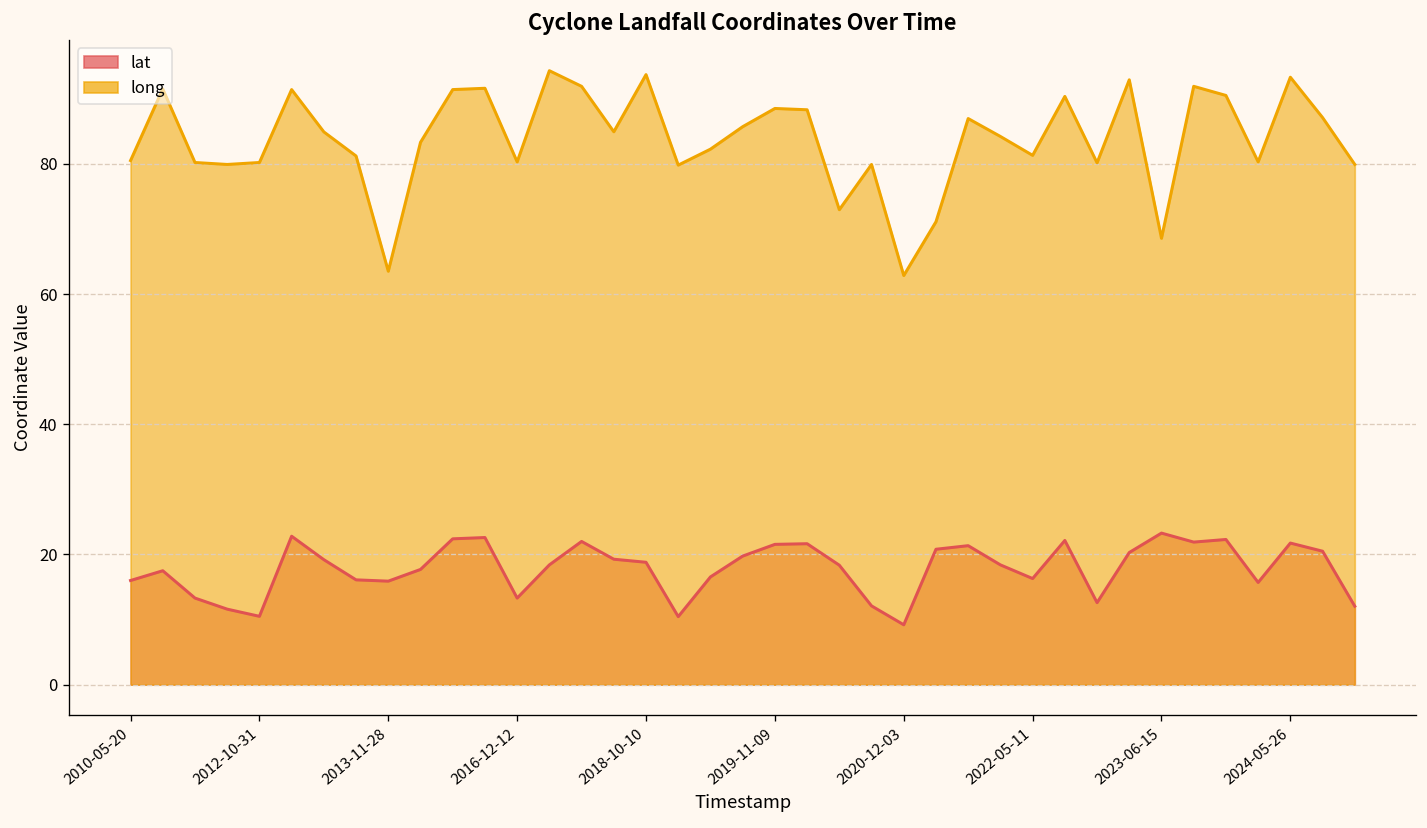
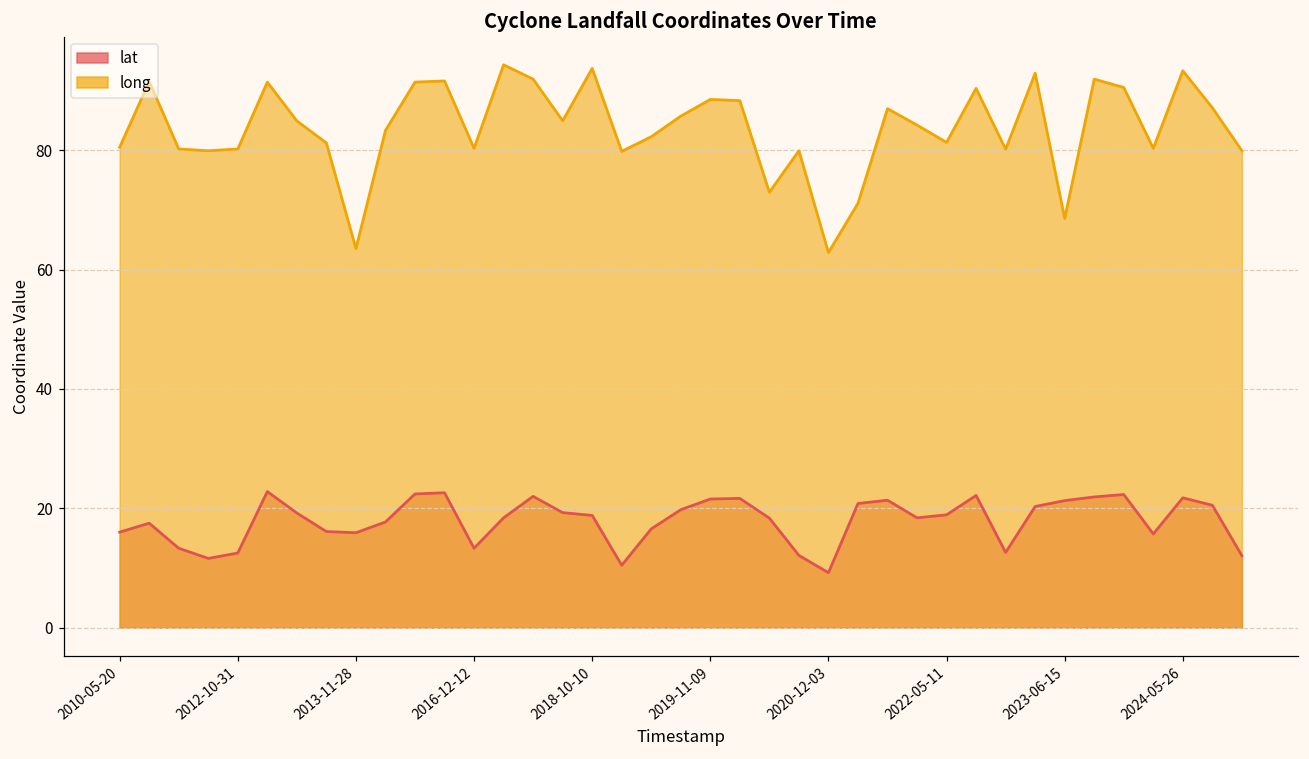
lat, 2012-10-31: 11 -> 13
lat, 2022-05-11: 16 -> 19
lat, 2023-06-15: 23 -> 21
